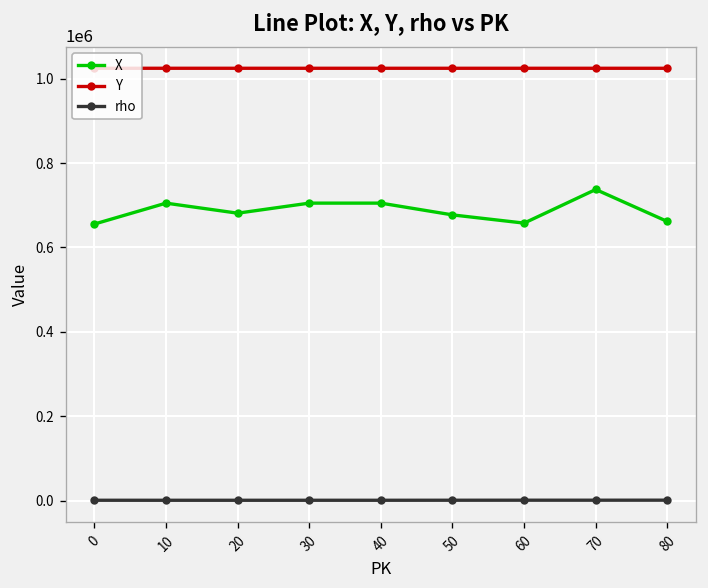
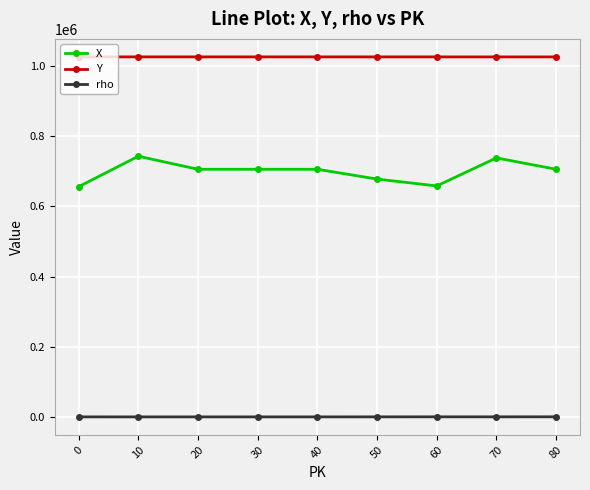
X, 10: 700000 -> 740000
X, 20: 680000 -> 700000
X, 80: 660000 -> 700000
